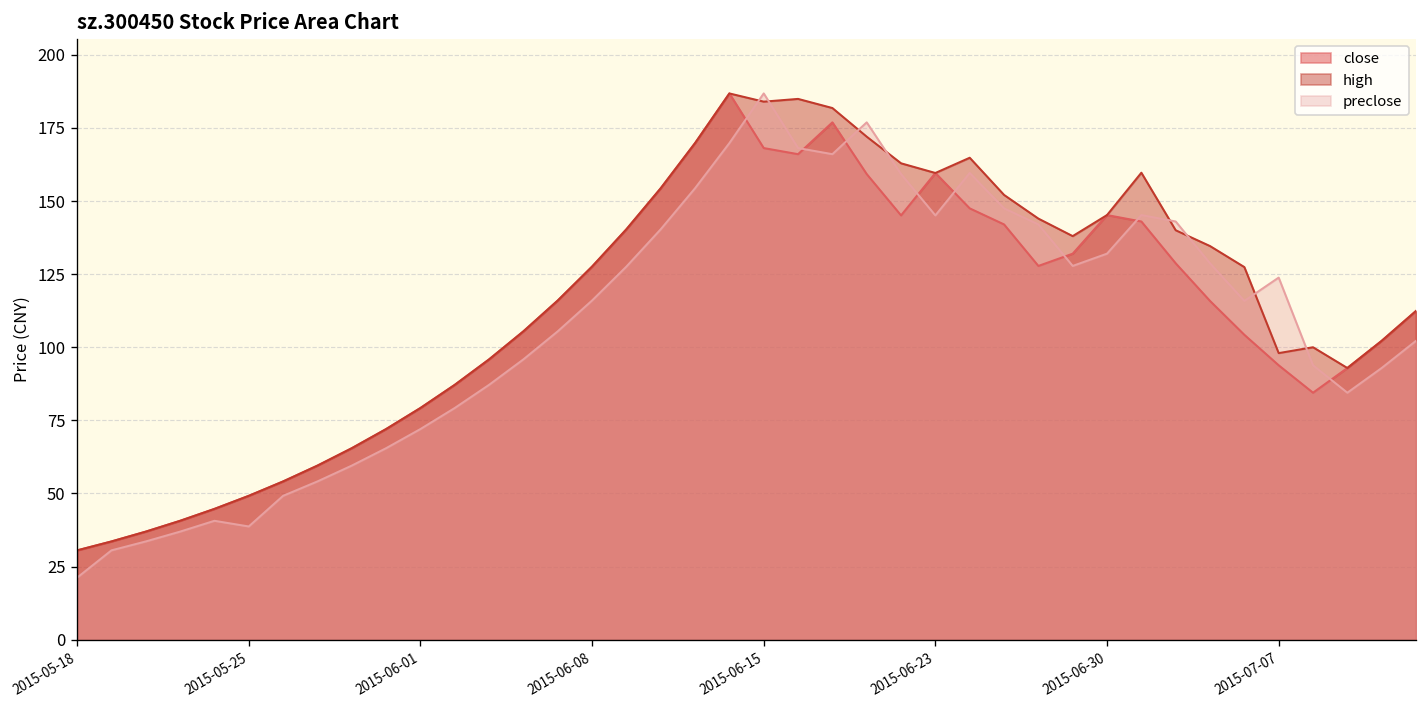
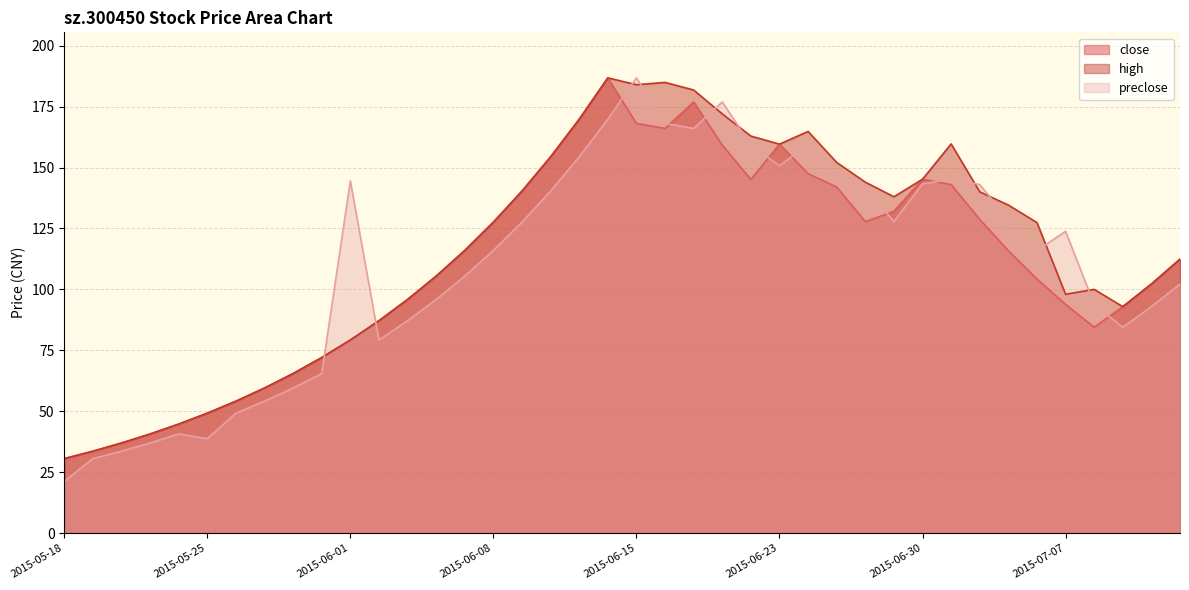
preclose, 2015-06-01: 72 -> 145
preclose, 2015-06-23: 145 -> 151
preclose, 2015-06-30: 132 -> 143
